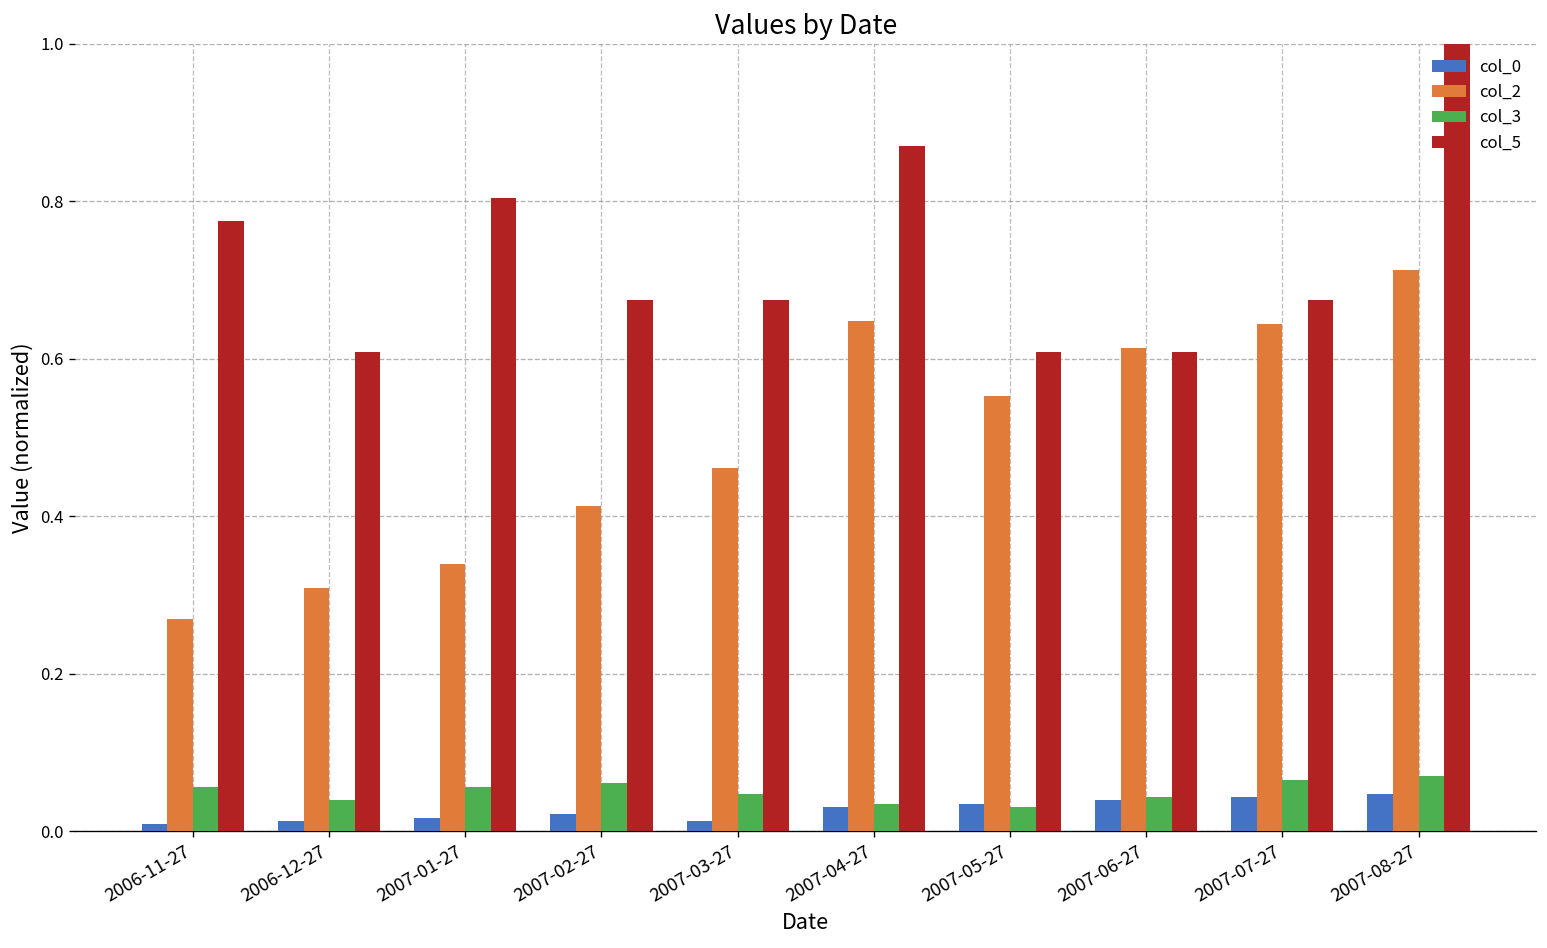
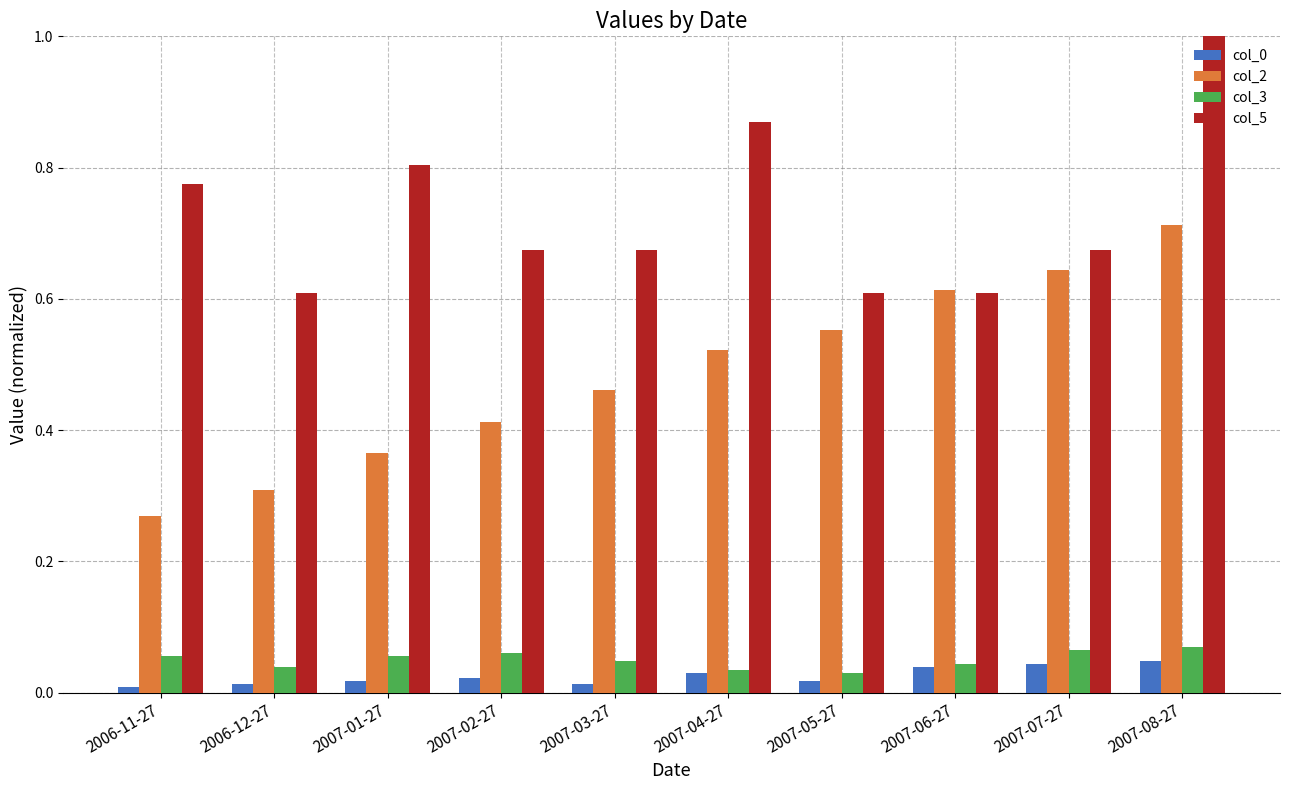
col_2, 2007-01-27: 0.34 -> 0.37
col_2, 2007-04-27: 0.65 -> 0.52
col_0, 2007-05-27: 0.03 -> 0.02
